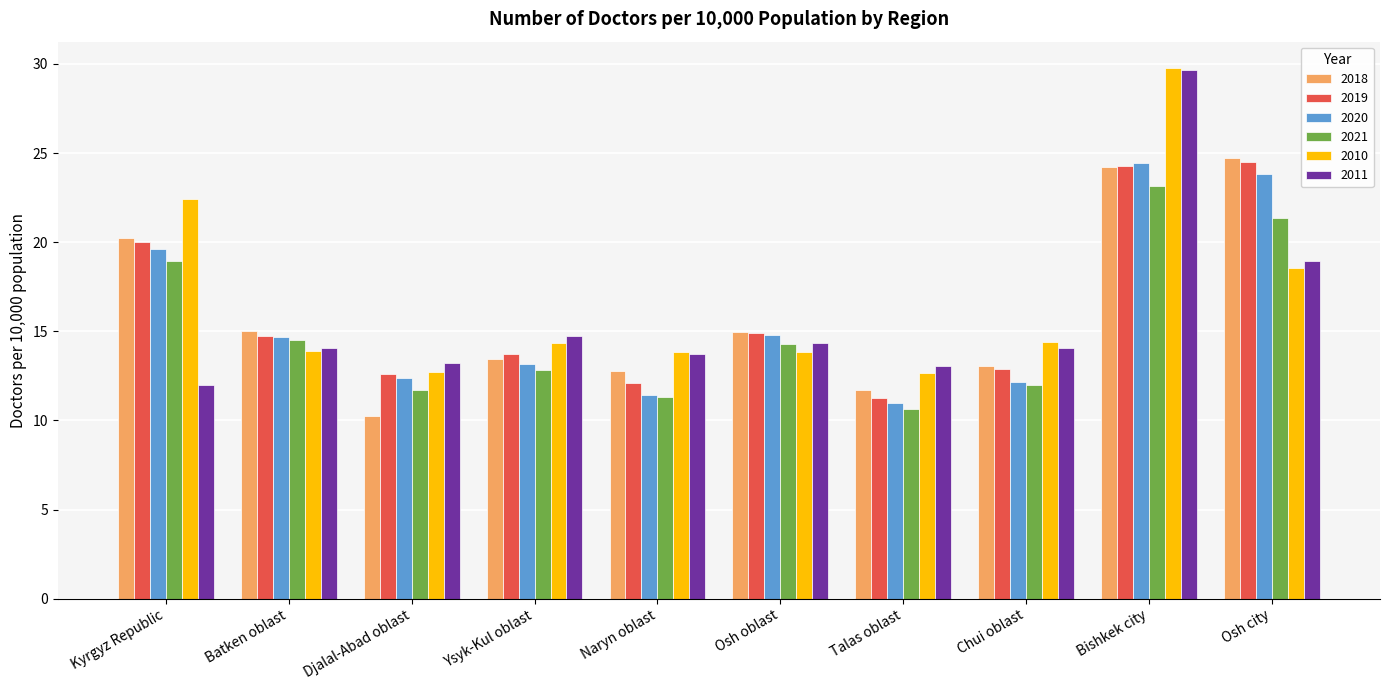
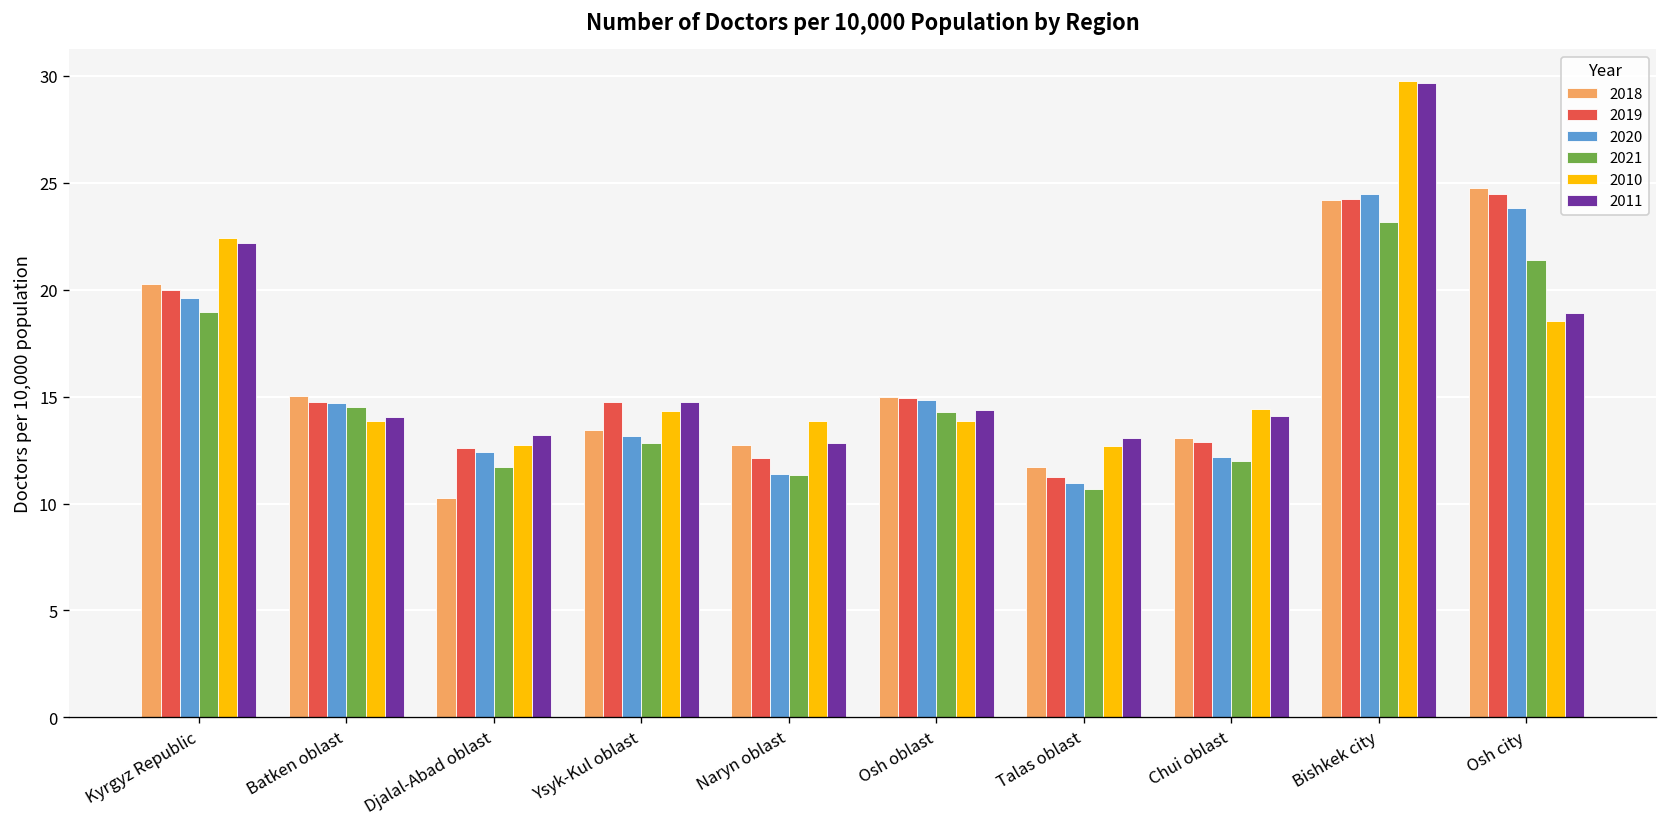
2011, Kyrgyz Republic: 12.0 -> 22.2
2019, Ysyk-Kul oblast: 13.7 -> 14.7
2011, Naryn oblast: 13.7 -> 12.8
